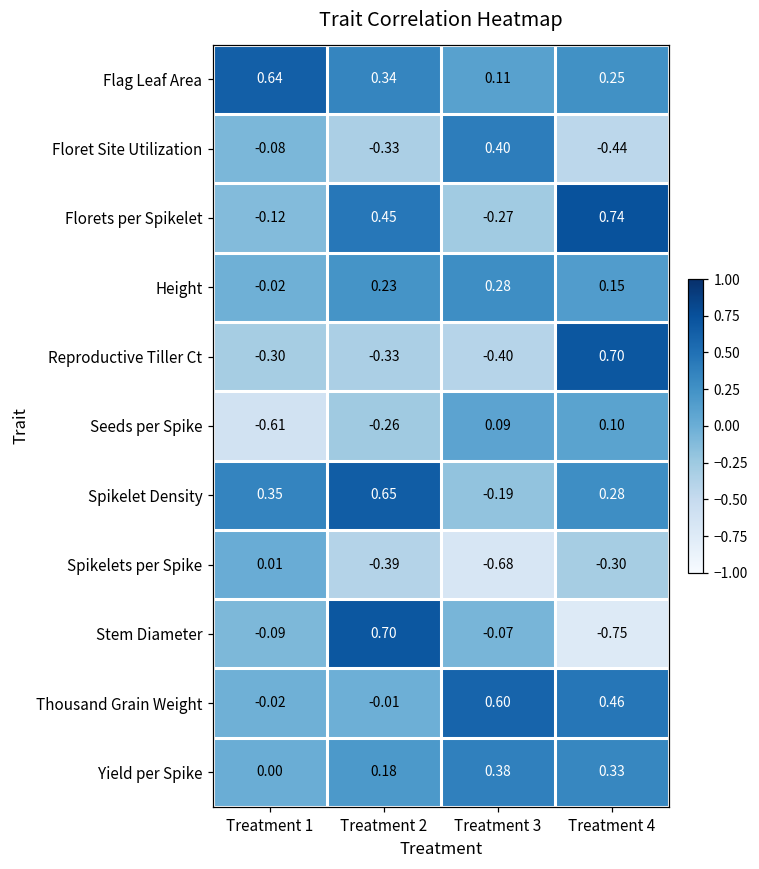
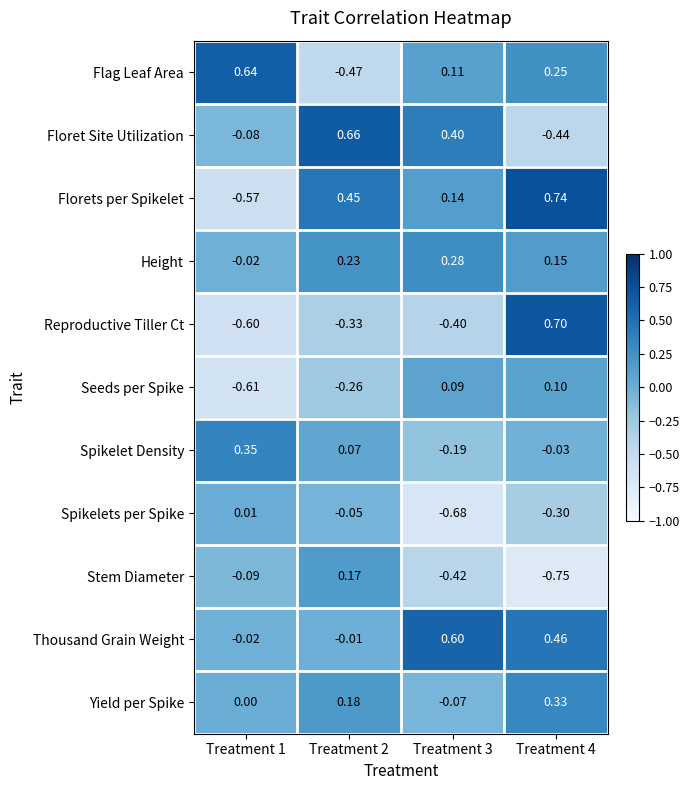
Flag Leaf Area, Treatment 2: 0.34 -> -0.47
Floret Site Utilization, Treatment 2: -0.33 -> 0.66
Florets per Spikelet, Treatment 1: -0.12 -> -0.57
Florets per Spikelet, Treatment 3: -0.27 -> 0.14
Reproductive Tiller Ct, Treatment 1: -0.30 -> -0.60
Spikelet Density, Treatment 2: 0.65 -> 0.07
Spikelet Density, Treatment 4: 0.28 -> -0.03
Spikelets per Spike, Treatment 2: -0.39 -> -0.05
Stem Diameter, Treatment 2: 0.70 -> 0.17
Stem Diameter, Treatment 3: -0.07 -> -0.42
Yield per Spike, Treatment 3: 0.38 -> -0.07
